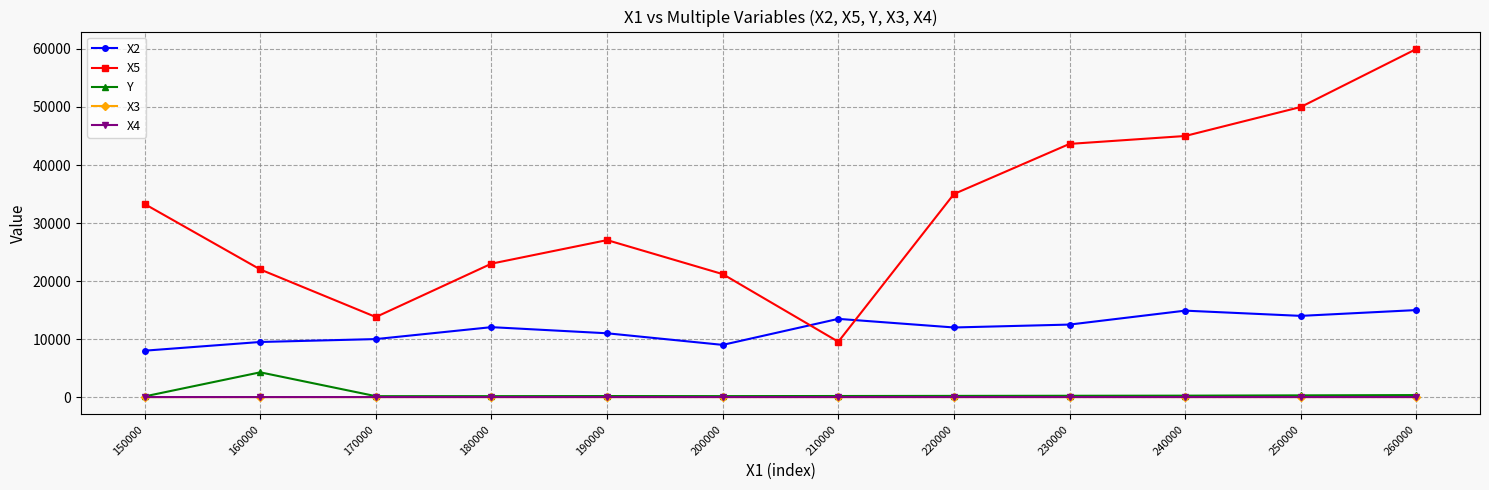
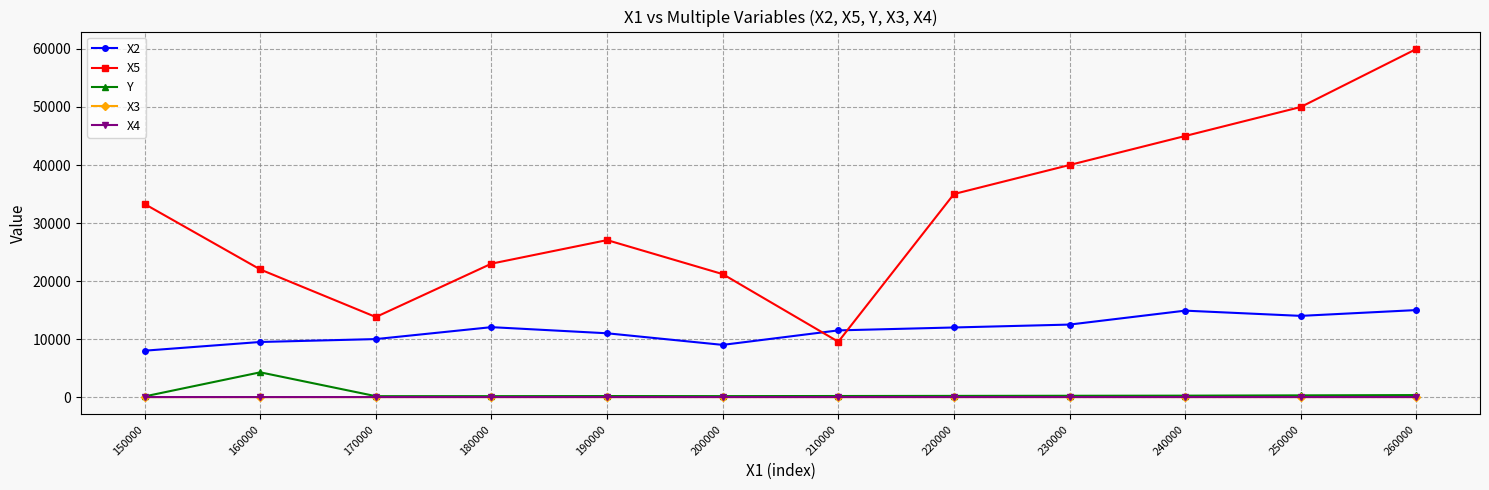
X2, 210000: 13000 -> 12000
X5, 230000: 44000 -> 40000
